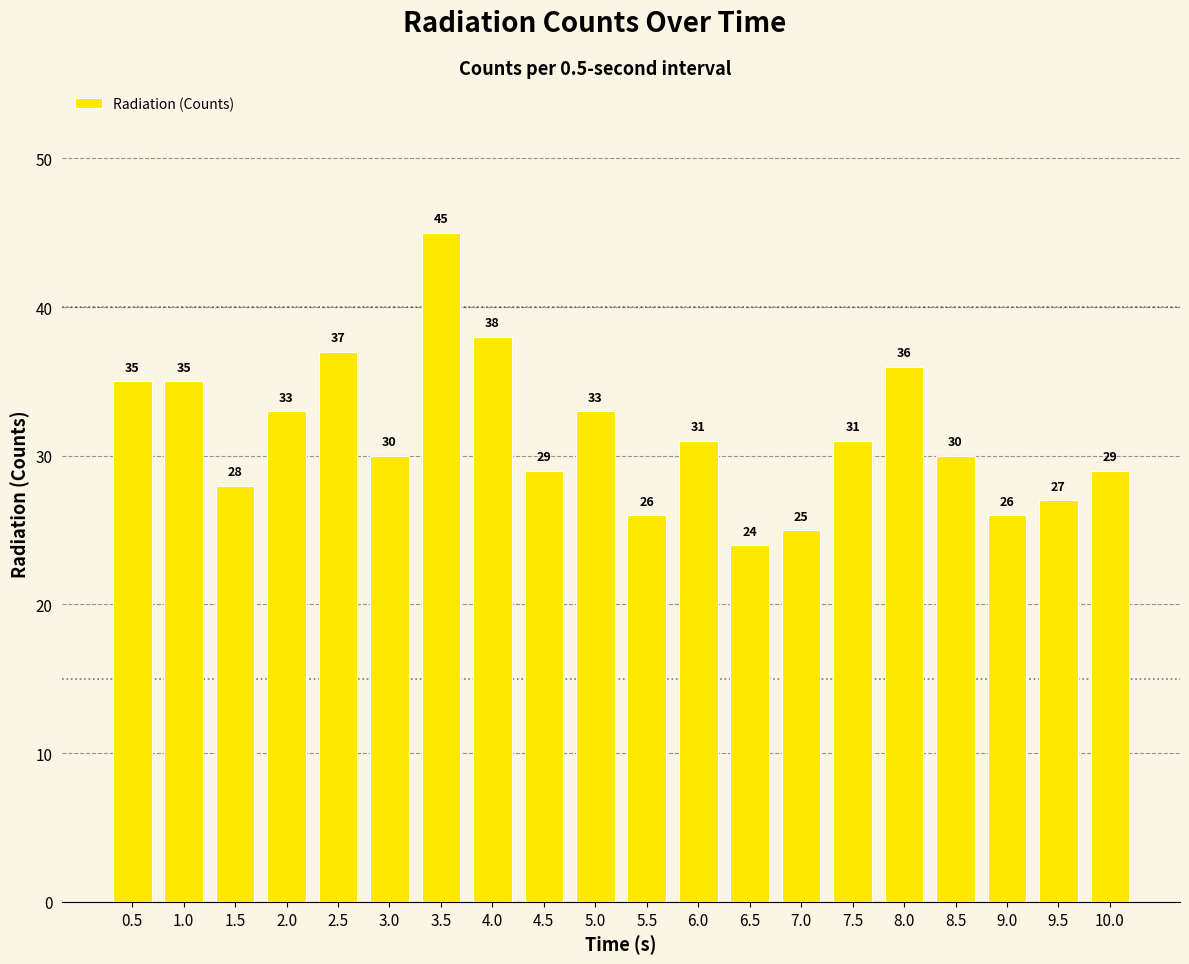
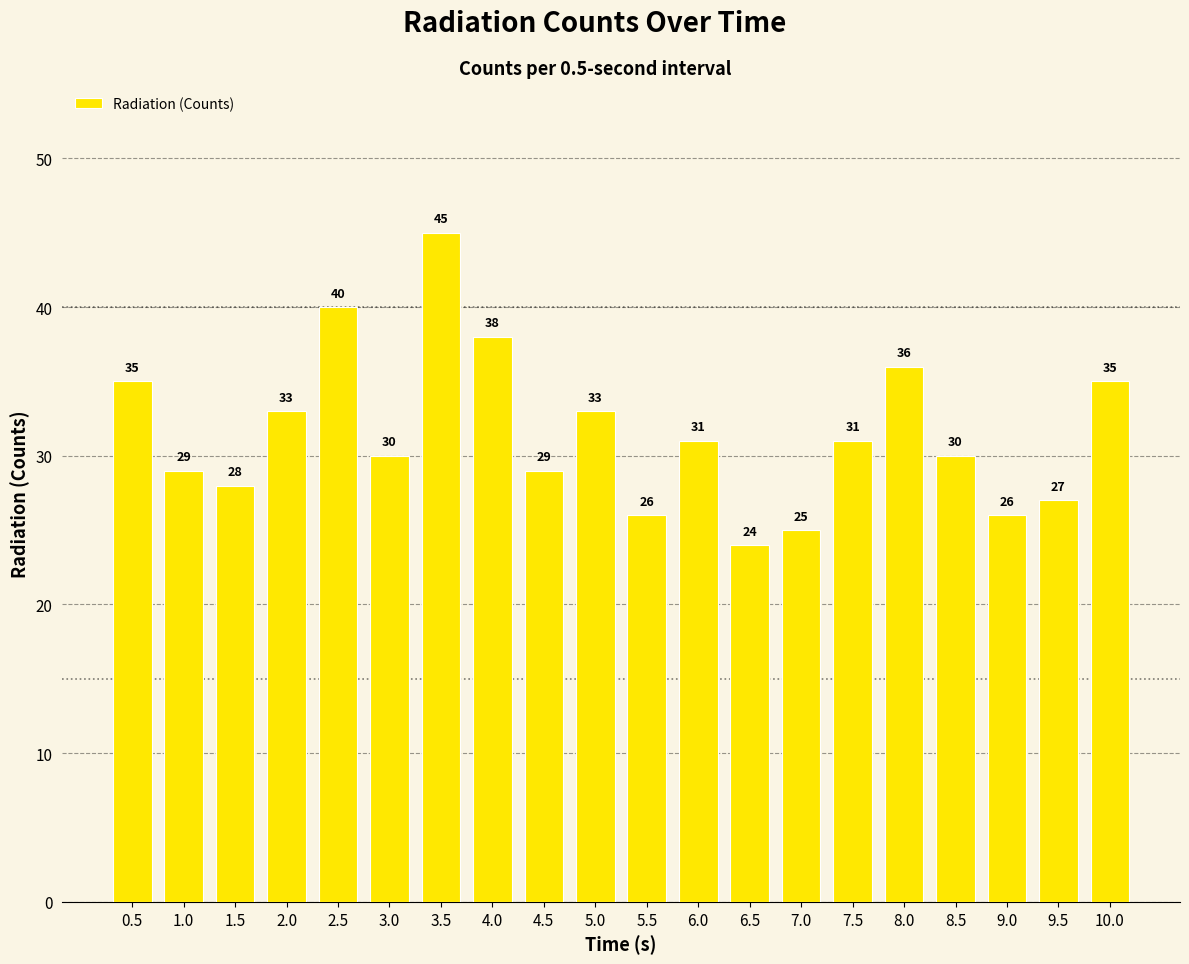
1.0: 35 -> 29
2.5: 37 -> 40
10.0: 29 -> 35
